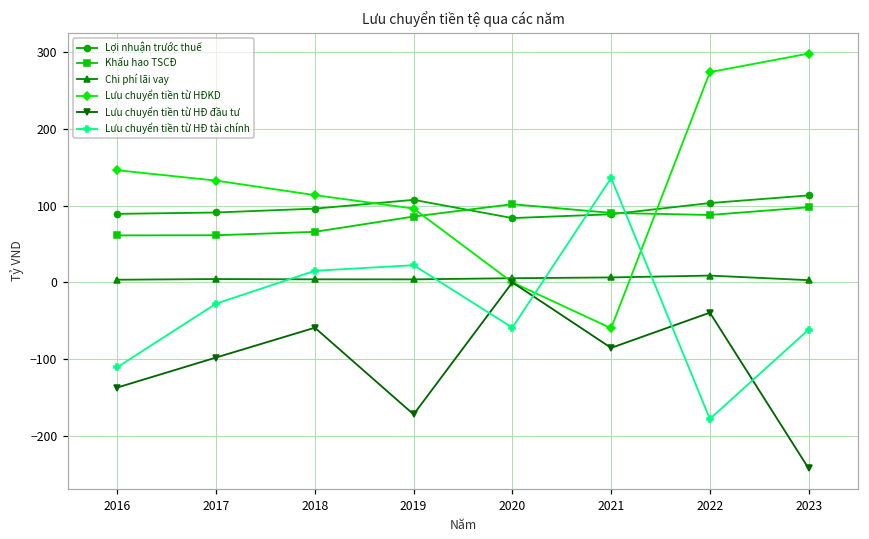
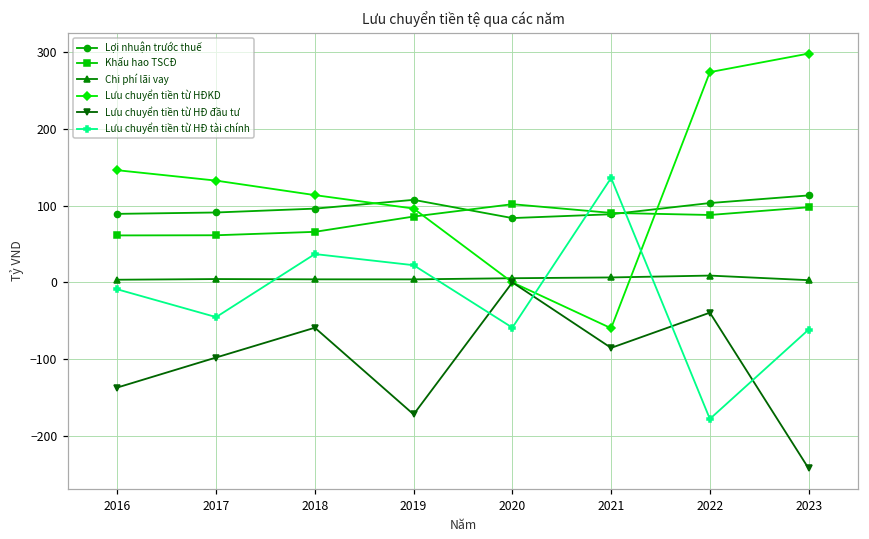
Lưu chuyển tiền từ HĐ tài chính, 2016: -110 -> -10
Lưu chuyển tiền từ HĐ tài chính, 2017: -30 -> -50
Lưu chuyển tiền từ HĐ tài chính, 2018: 20 -> 40
